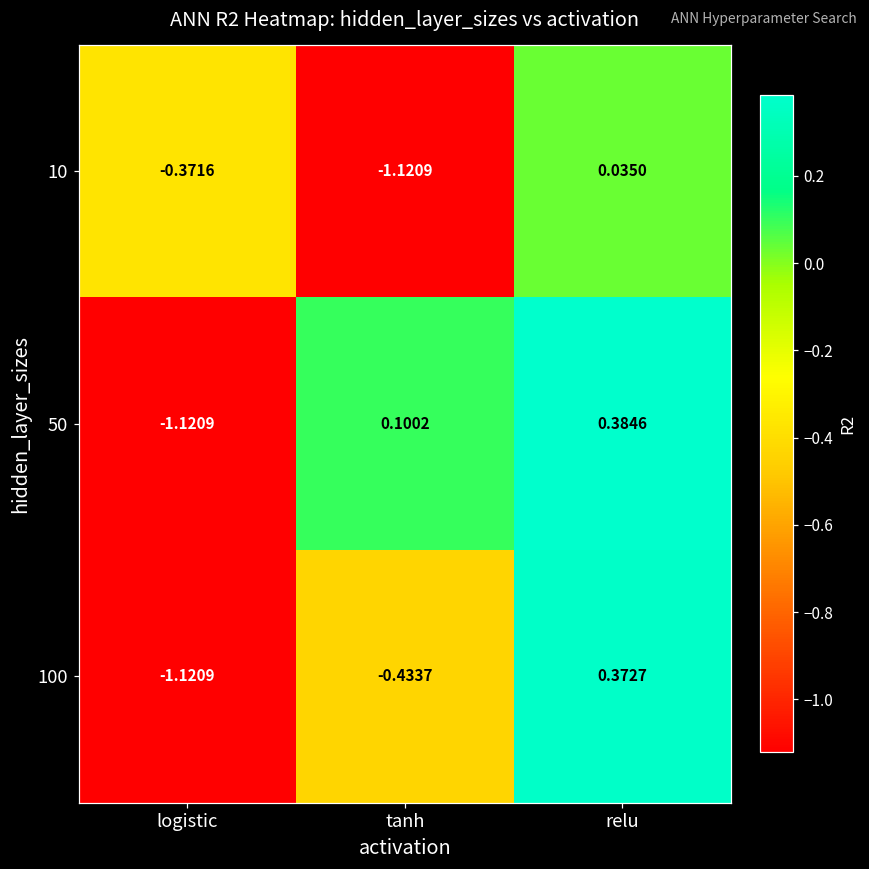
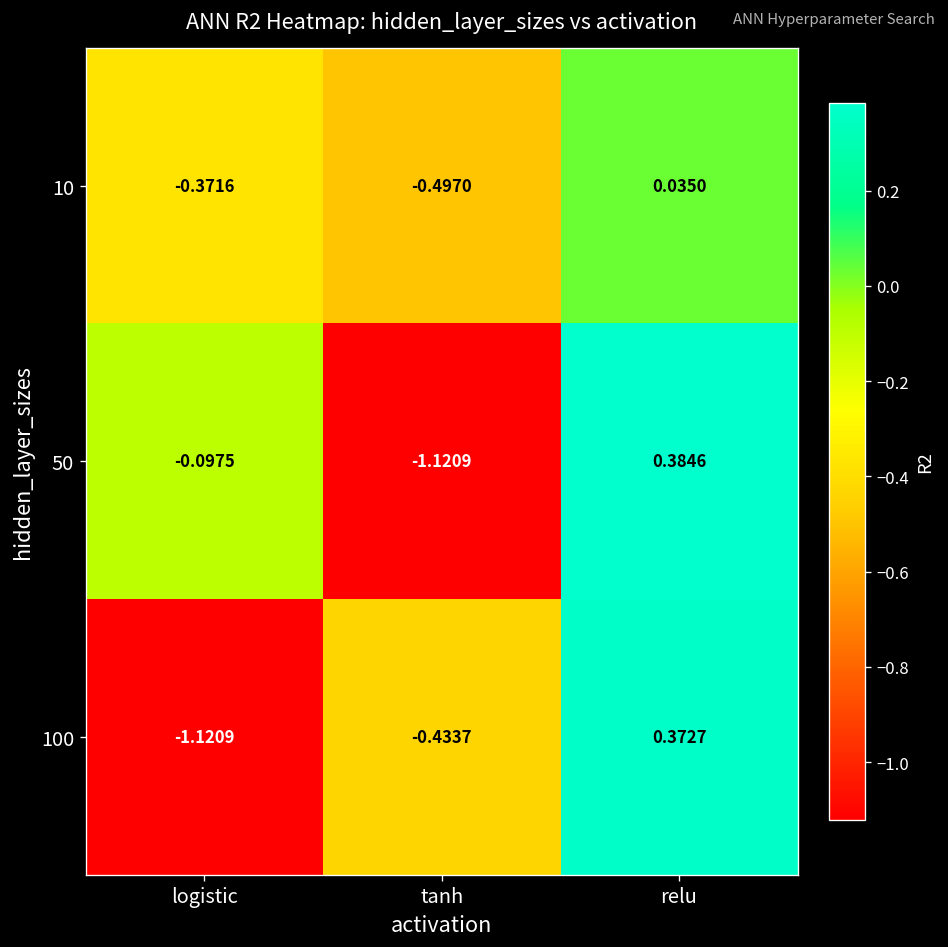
10, tanh: -1.1209 -> -0.4970
50, logistic: -1.1209 -> -0.0975
50, tanh: 0.1002 -> -1.1209
